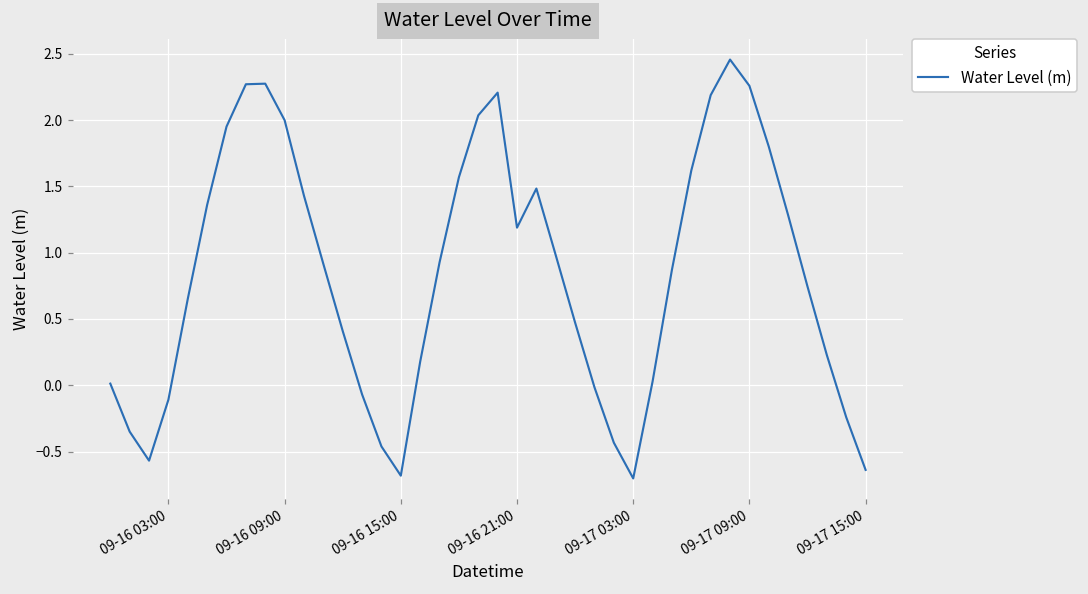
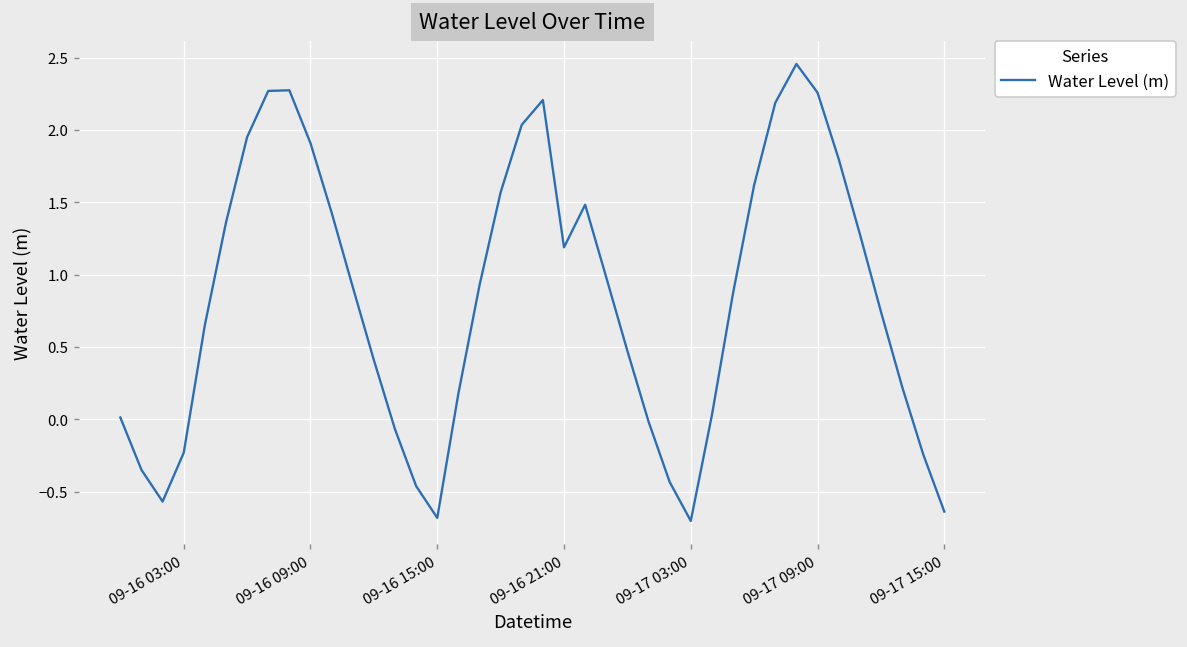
09-16 03:00: -0.11 -> -0.23
09-16 09:00: 2.00 -> 1.91
